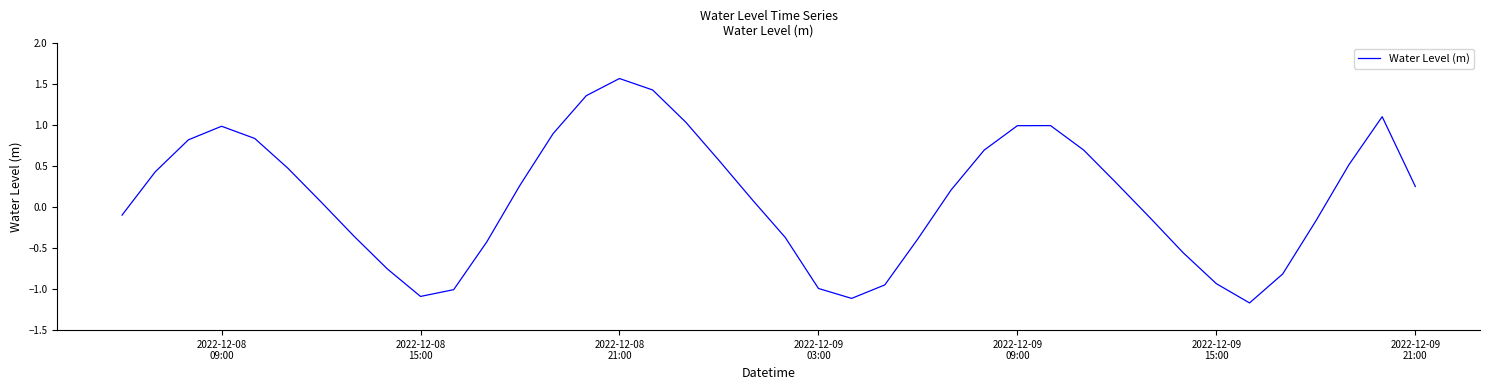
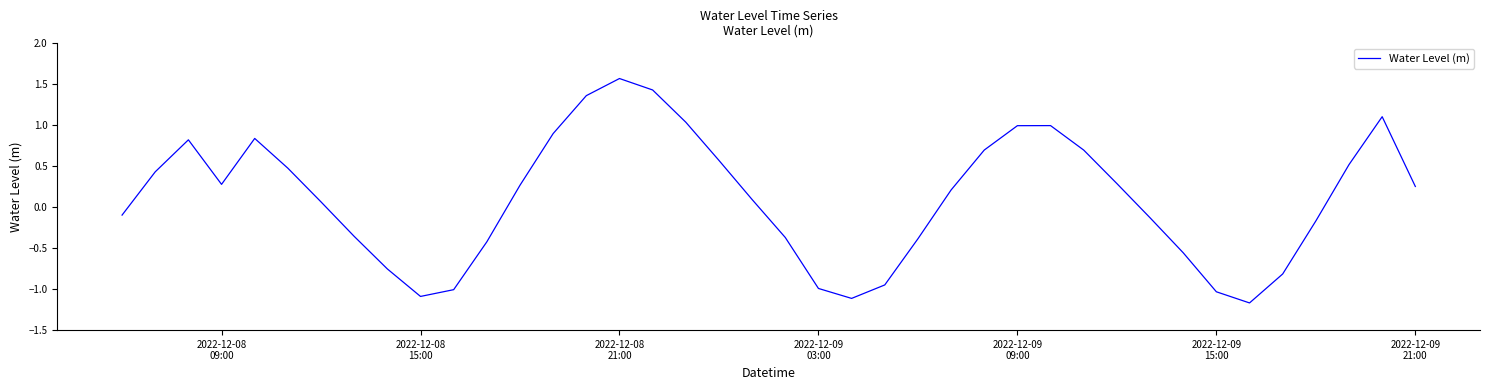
2022-12-08 09:00: 1.0 -> 0.3
2022-12-09 15:00: -0.9 -> -1.0
